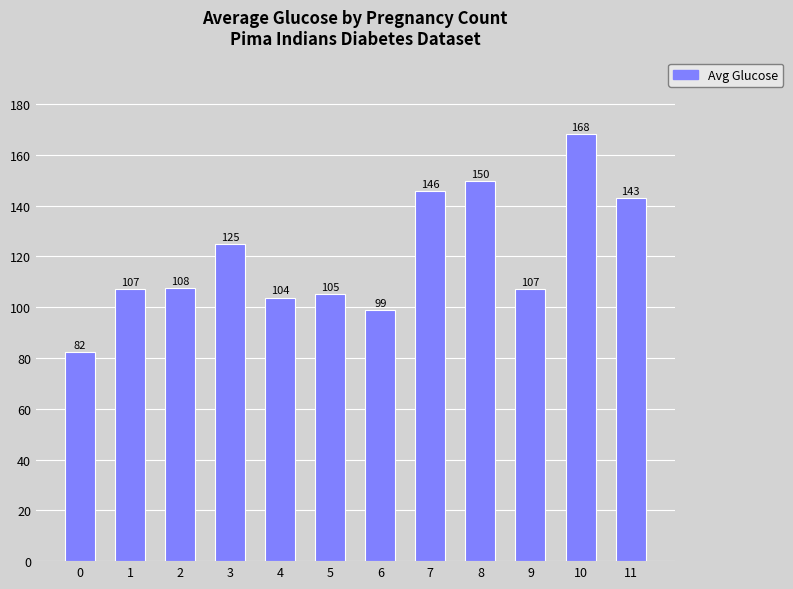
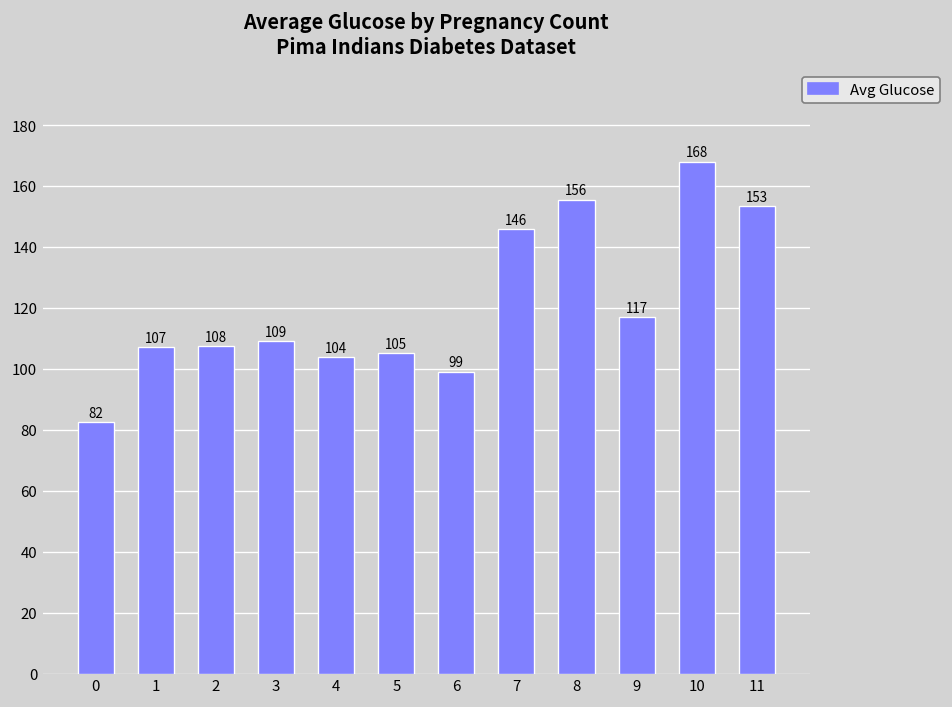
3: 125 -> 109
8: 150 -> 156
9: 107 -> 117
11: 143 -> 153
